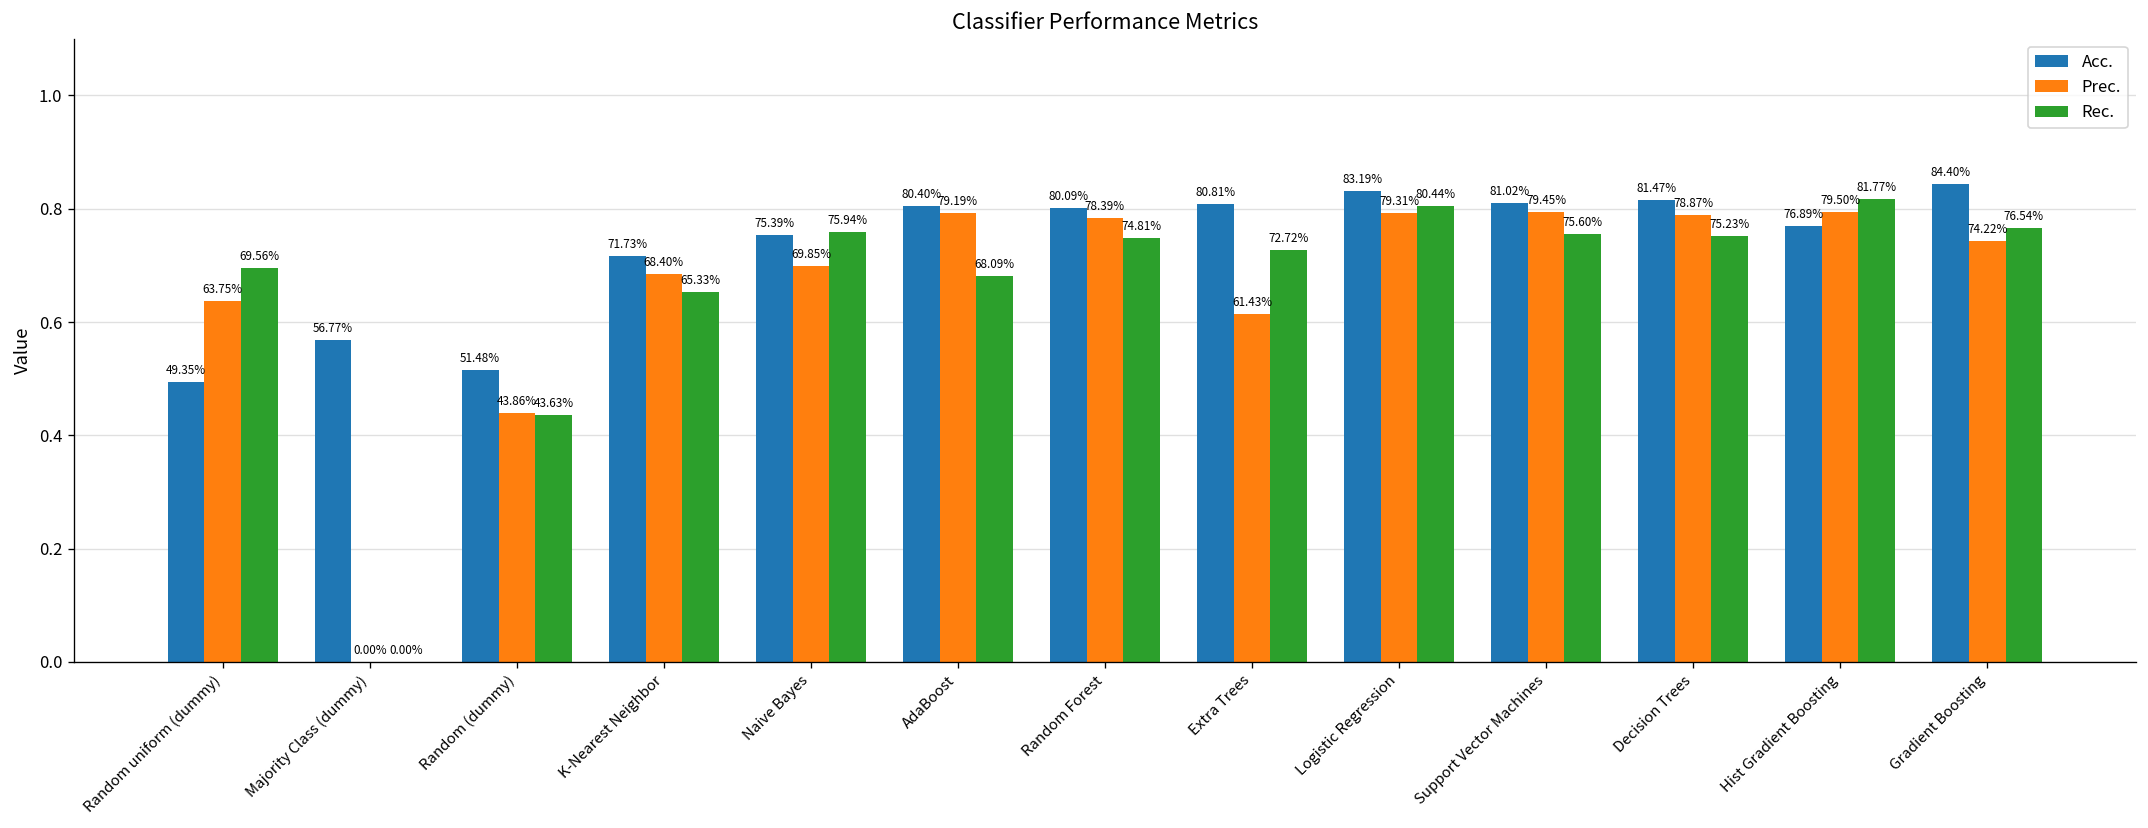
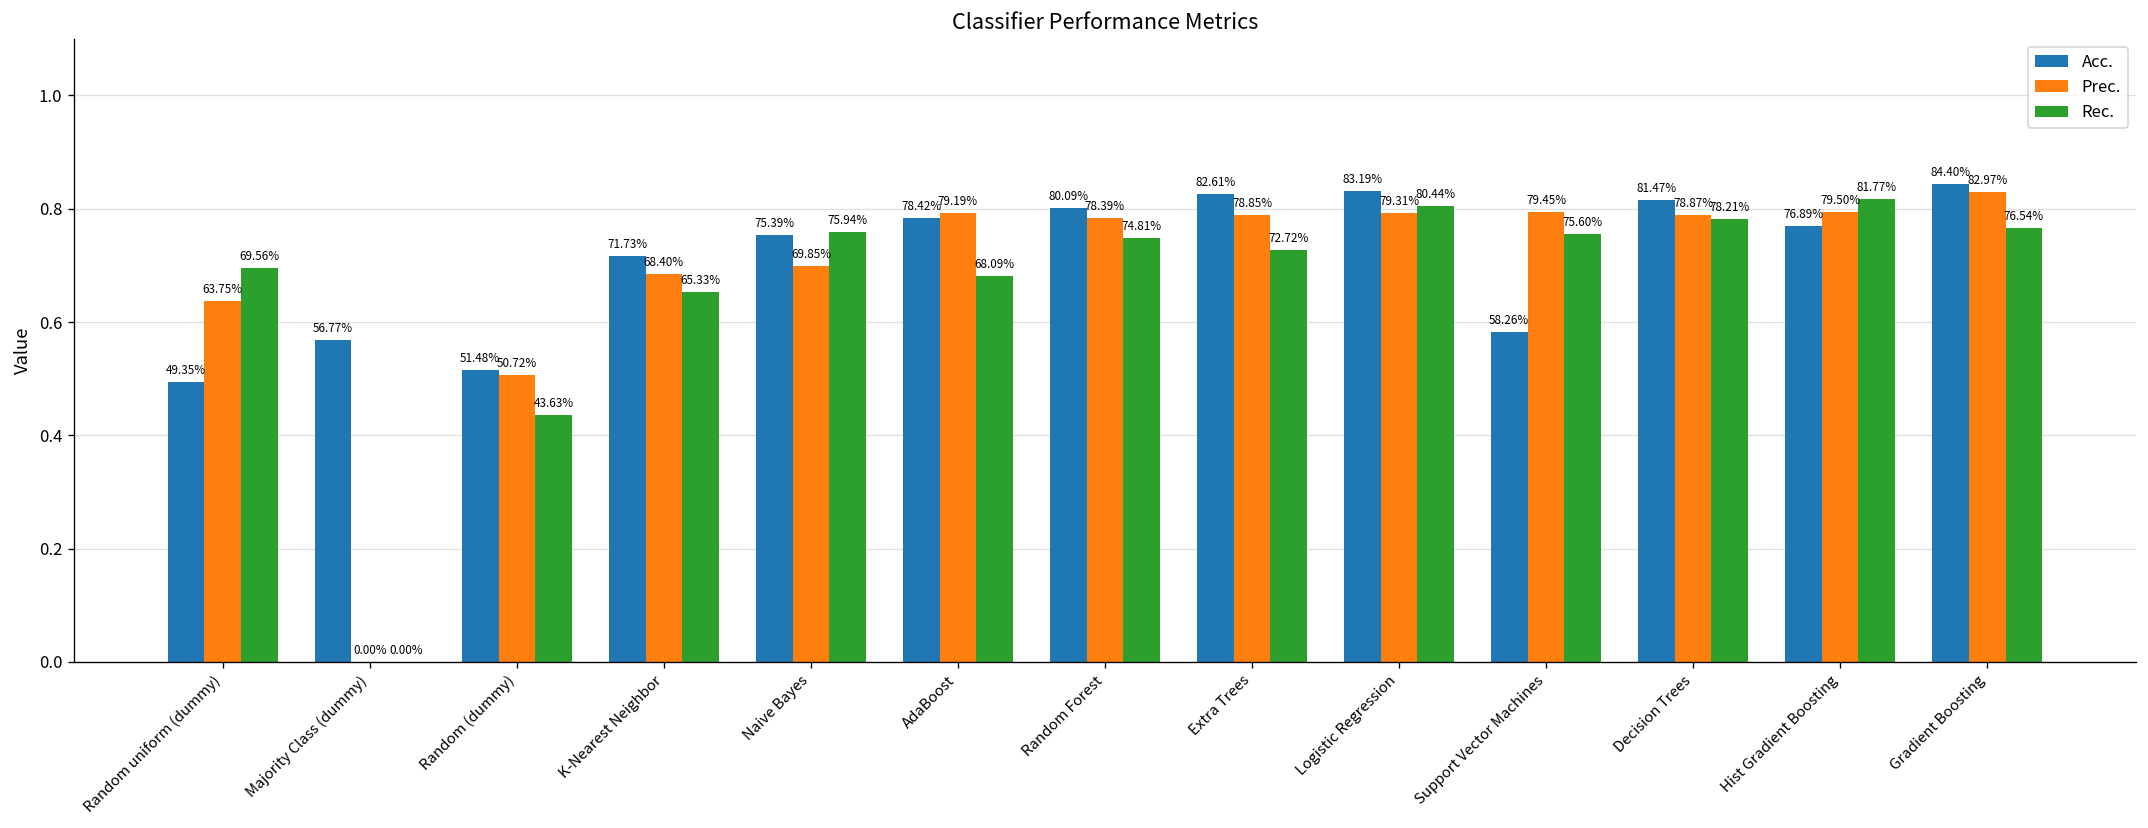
Prec., Random (dummy): 43.86% -> 50.72%
Acc., AdaBoost: 80.40% -> 78.42%
Acc., Extra Trees: 80.81% -> 82.61%
Prec., Extra Trees: 61.43% -> 78.85%
Acc., Support Vector Machines: 81.02% -> 58.26%
Rec., Decision Trees: 75.23% -> 78.21%
Prec., Gradient Boosting: 74.22% -> 82.97%
